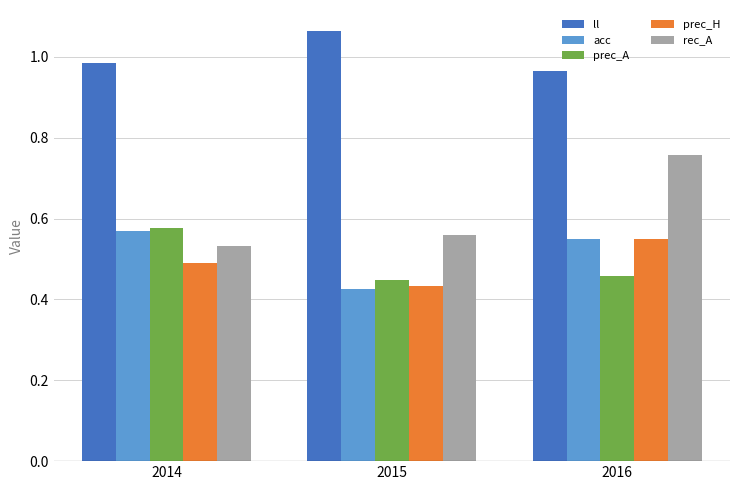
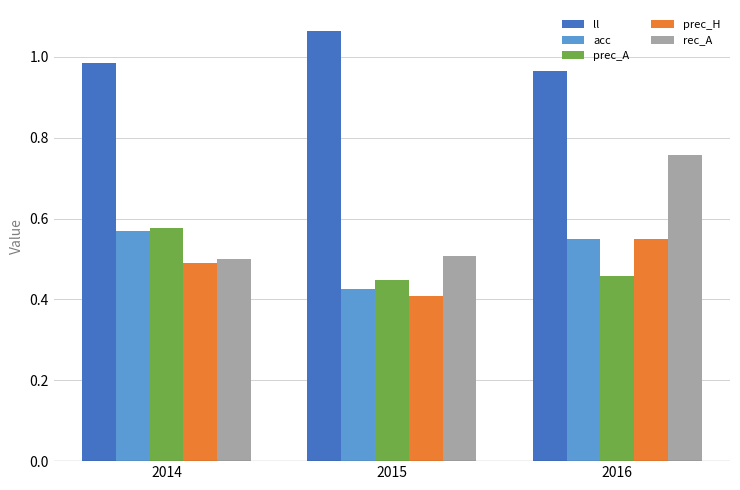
rec_A, 2014: 0.53 -> 0.50
prec_H, 2015: 0.43 -> 0.41
rec_A, 2015: 0.56 -> 0.51
